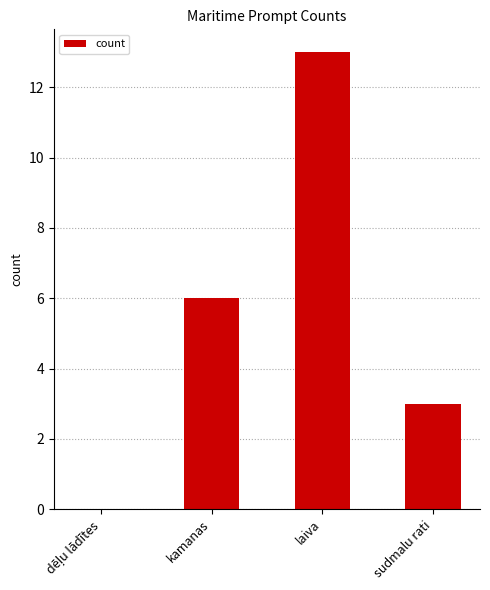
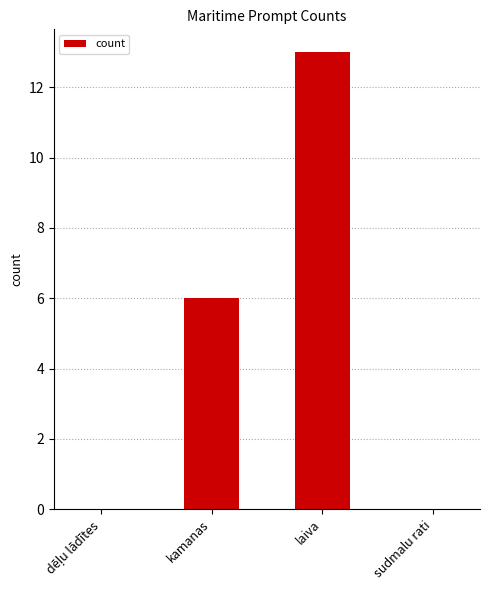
sudmalu rati: 3 -> 0
